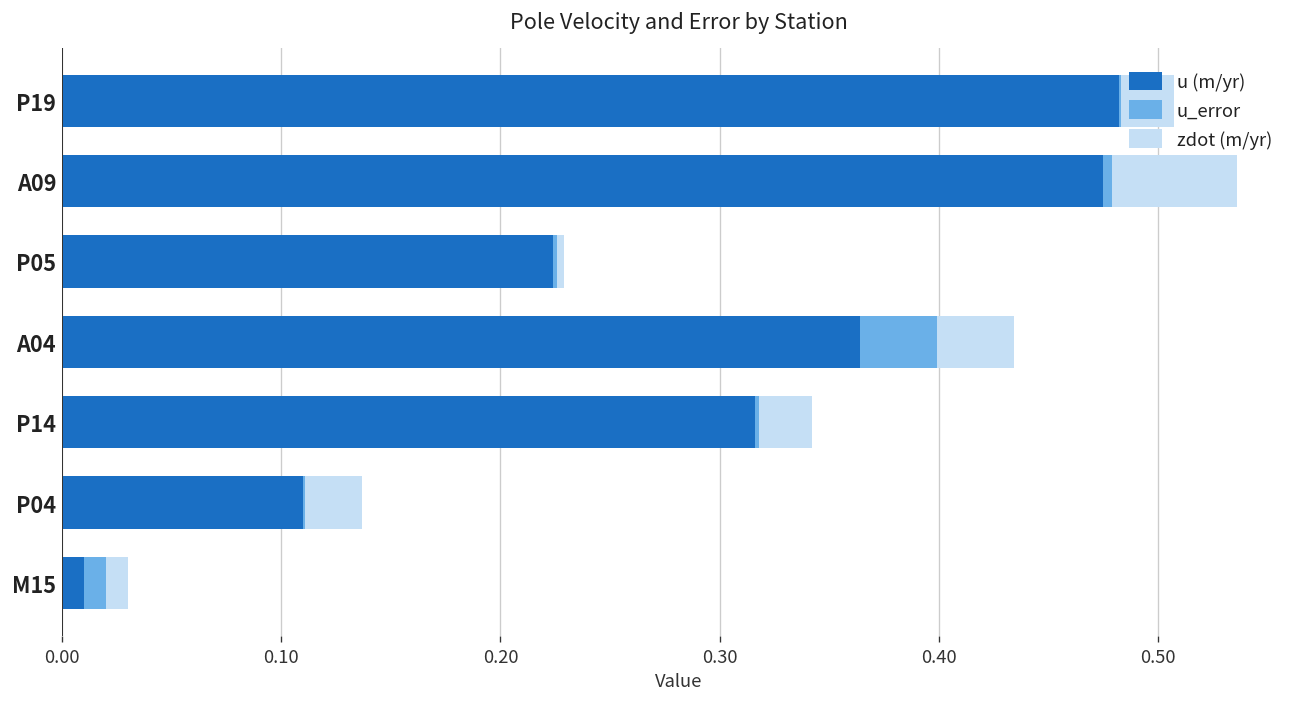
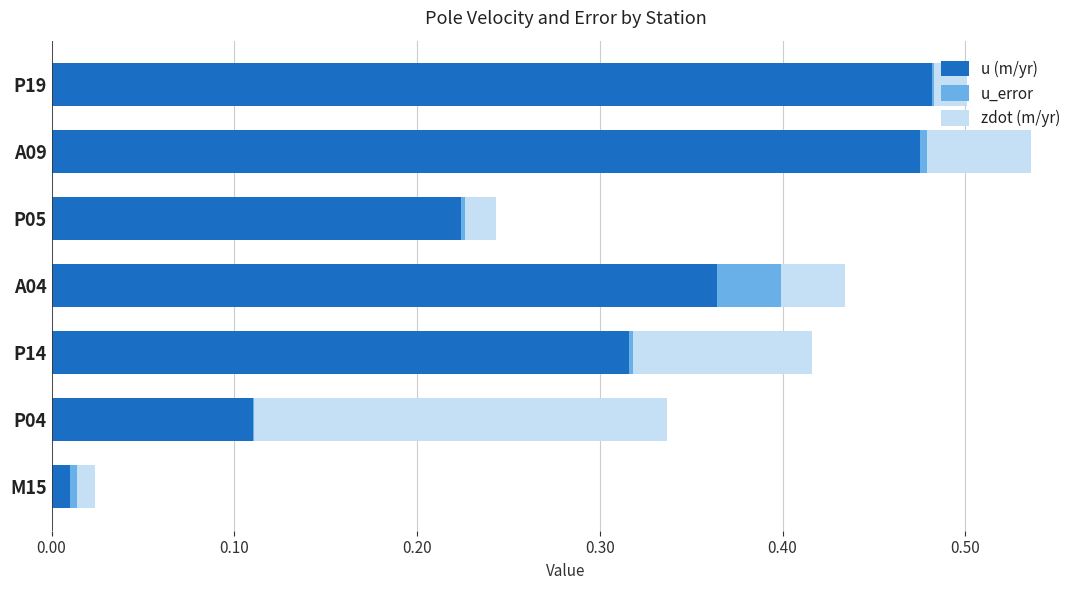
zdot (m/yr), P19: 0.024 -> 0.018
zdot (m/yr), P05: 0.003 -> 0.017
zdot (m/yr), P14: 0.024 -> 0.098
zdot (m/yr), P04: 0.026 -> 0.226
u_error, M15: 0.010 -> 0.004
